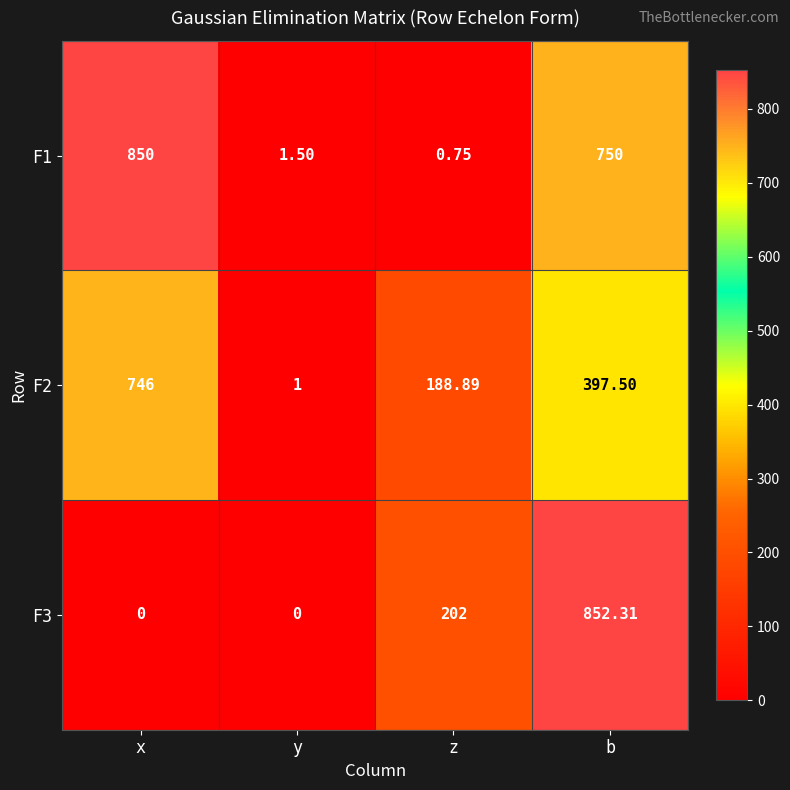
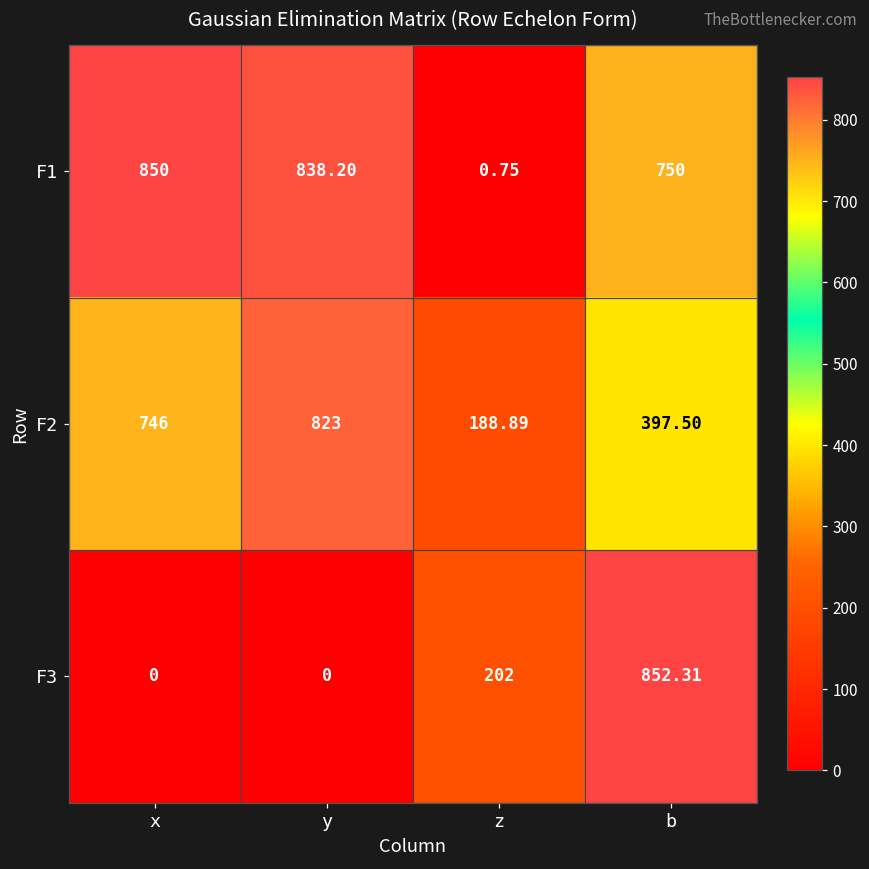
F1, y: 1.50 -> 838.20
F2, y: 1 -> 823
